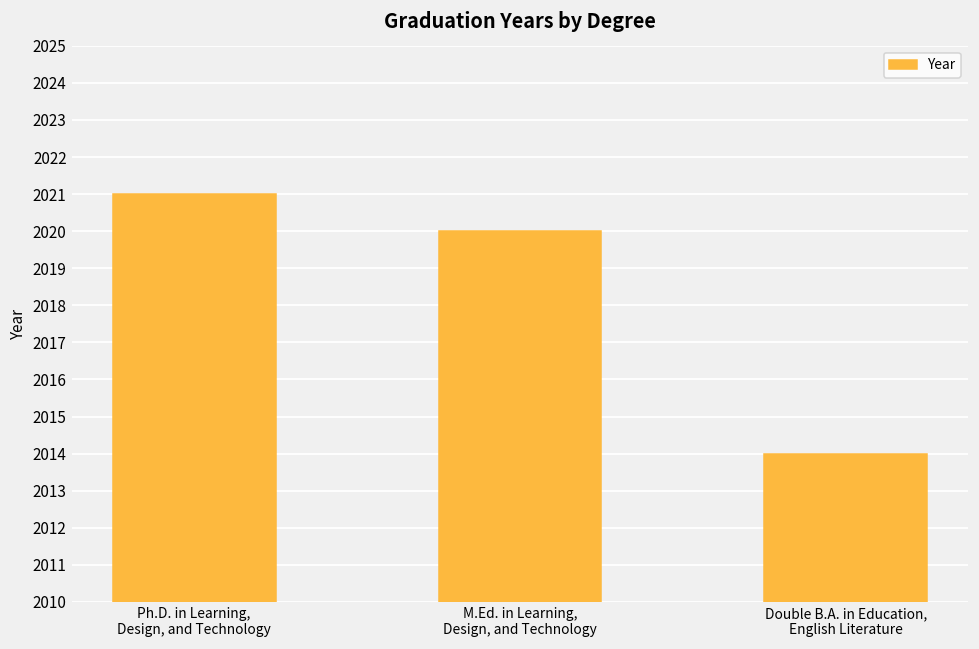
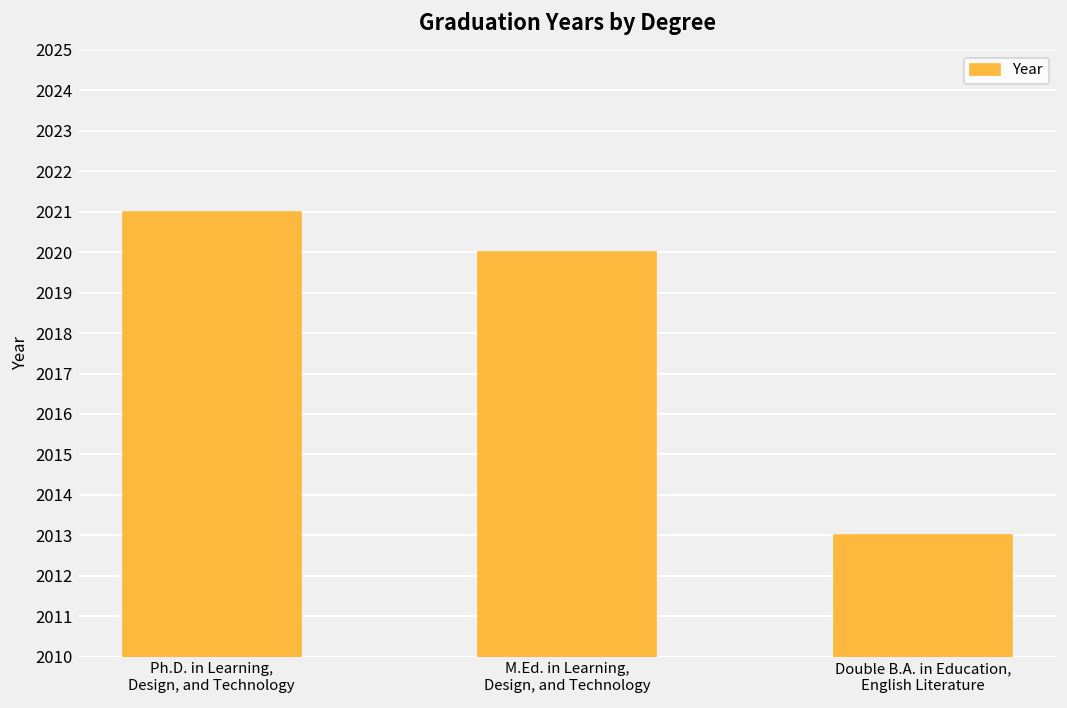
Double B.A. in Education, English Literature: 2014 -> 2013
